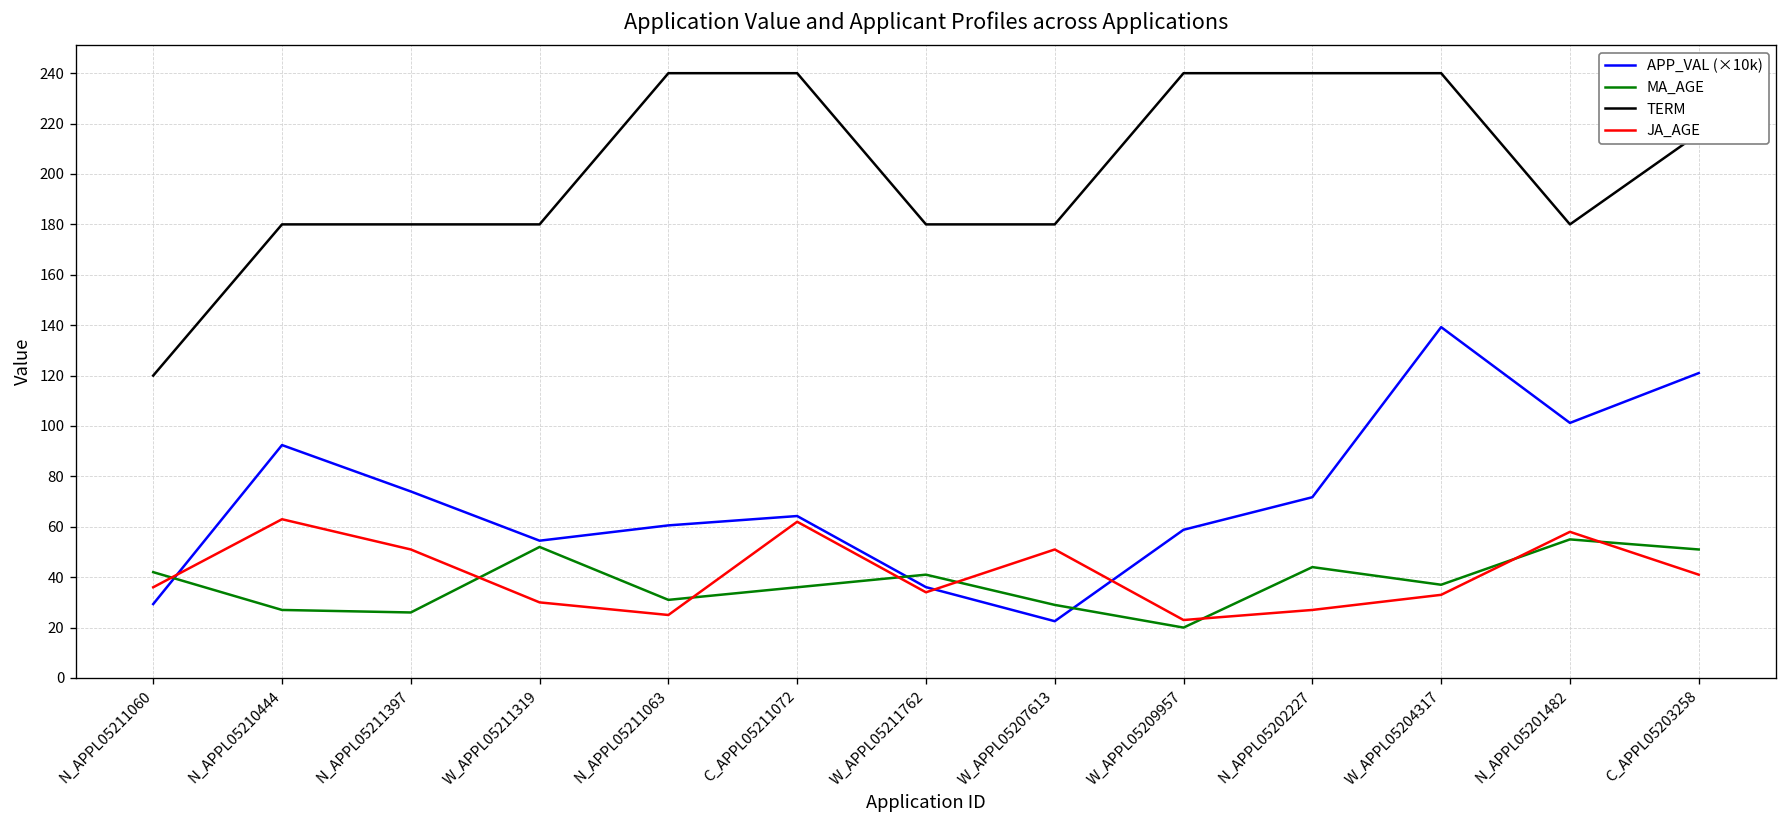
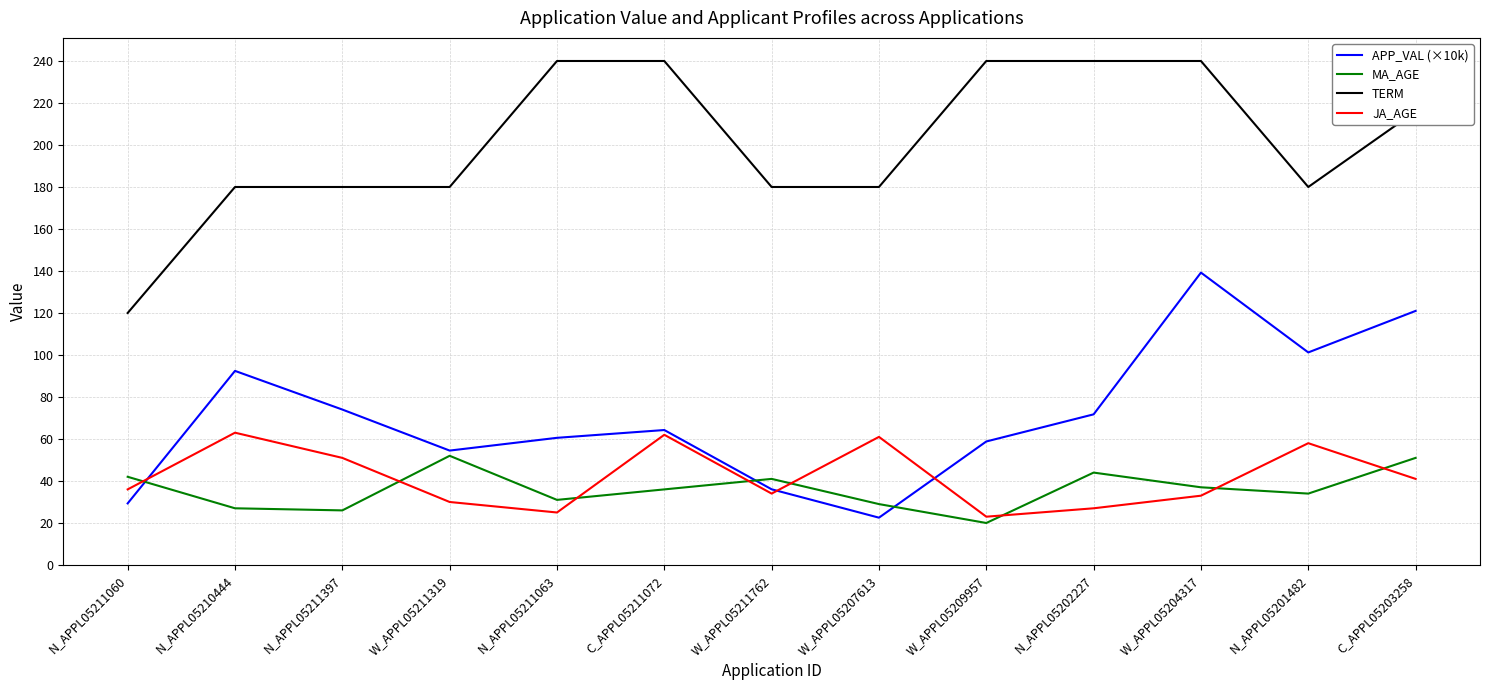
JA_AGE, W_APPL05207613: 51 -> 61
MA_AGE, N_APPL05201482: 55 -> 34
